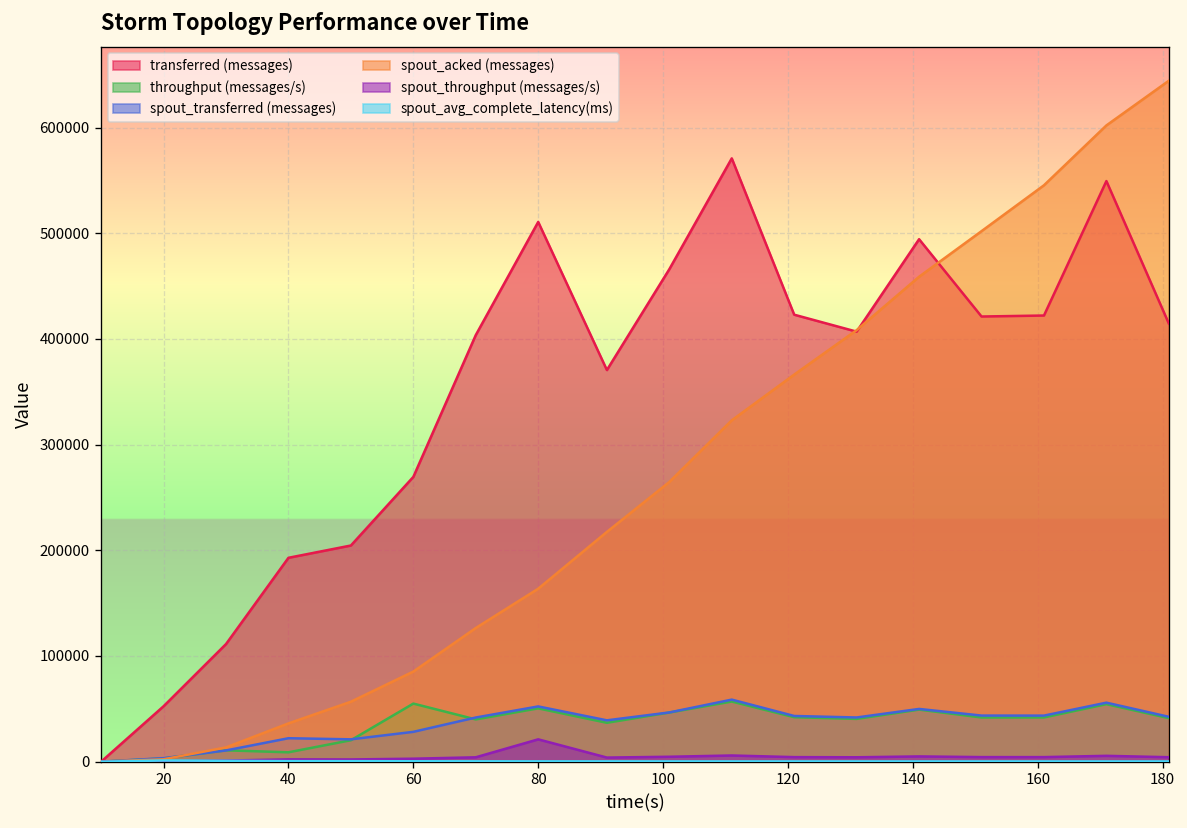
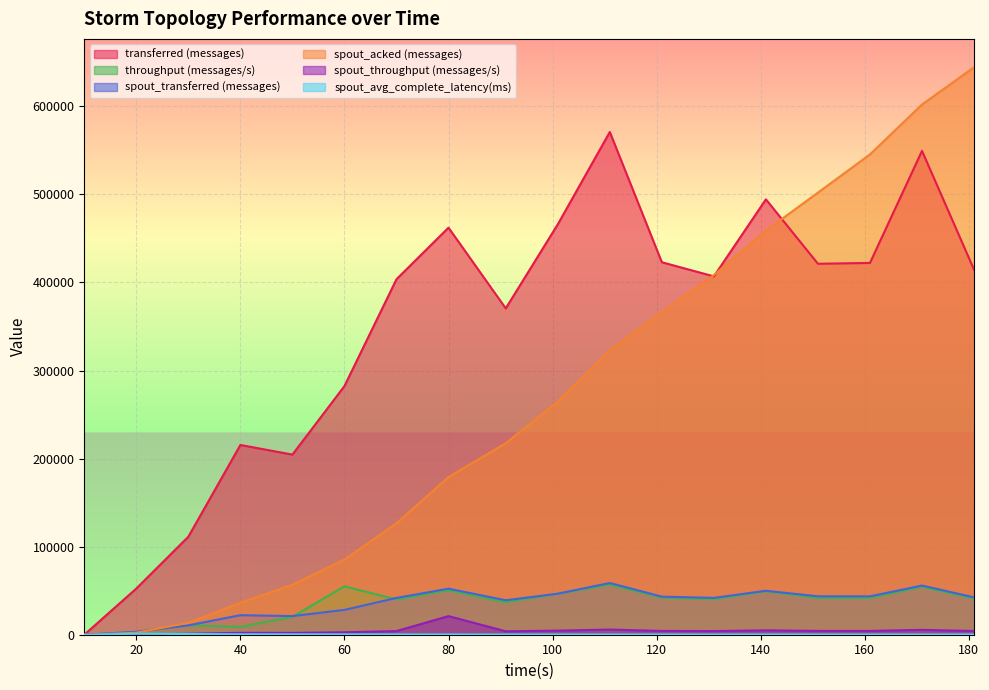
transferred (messages), 40: 190000 -> 220000
transferred (messages), 60: 270000 -> 280000
transferred (messages), 80: 510000 -> 460000
spout_acked (messages), 80: 160000 -> 180000
